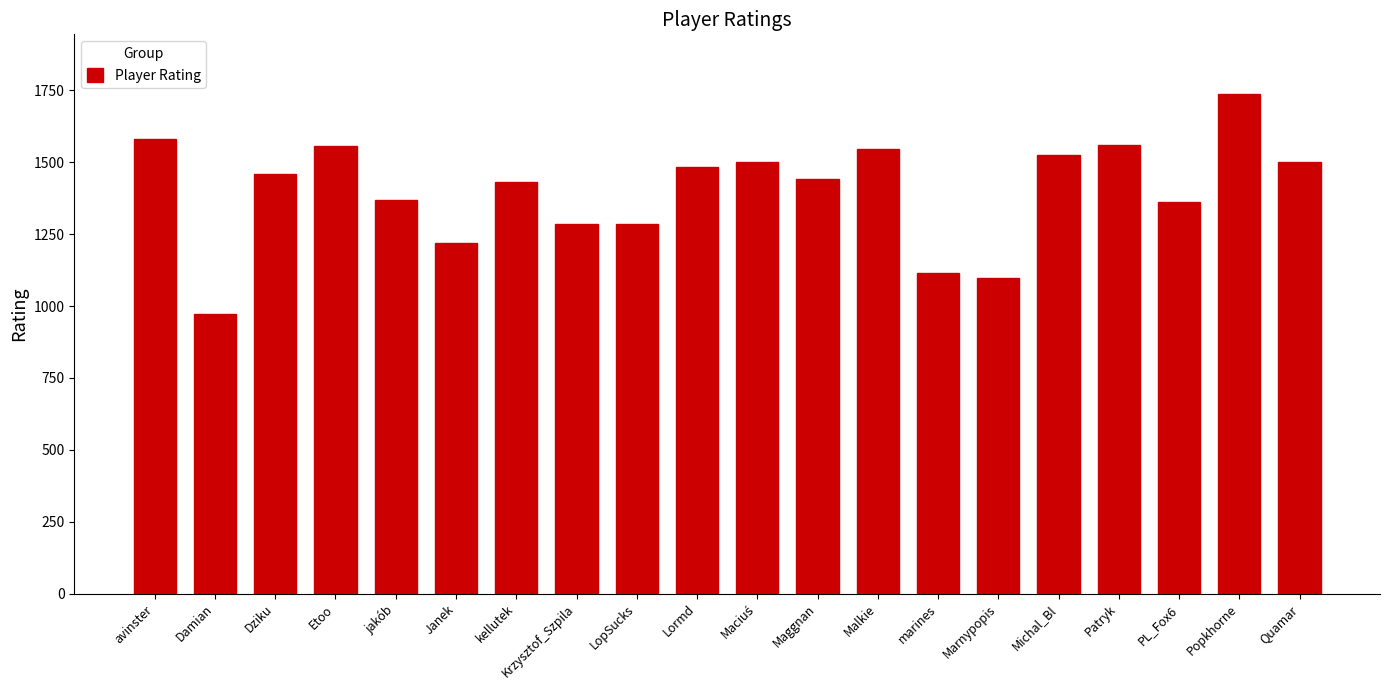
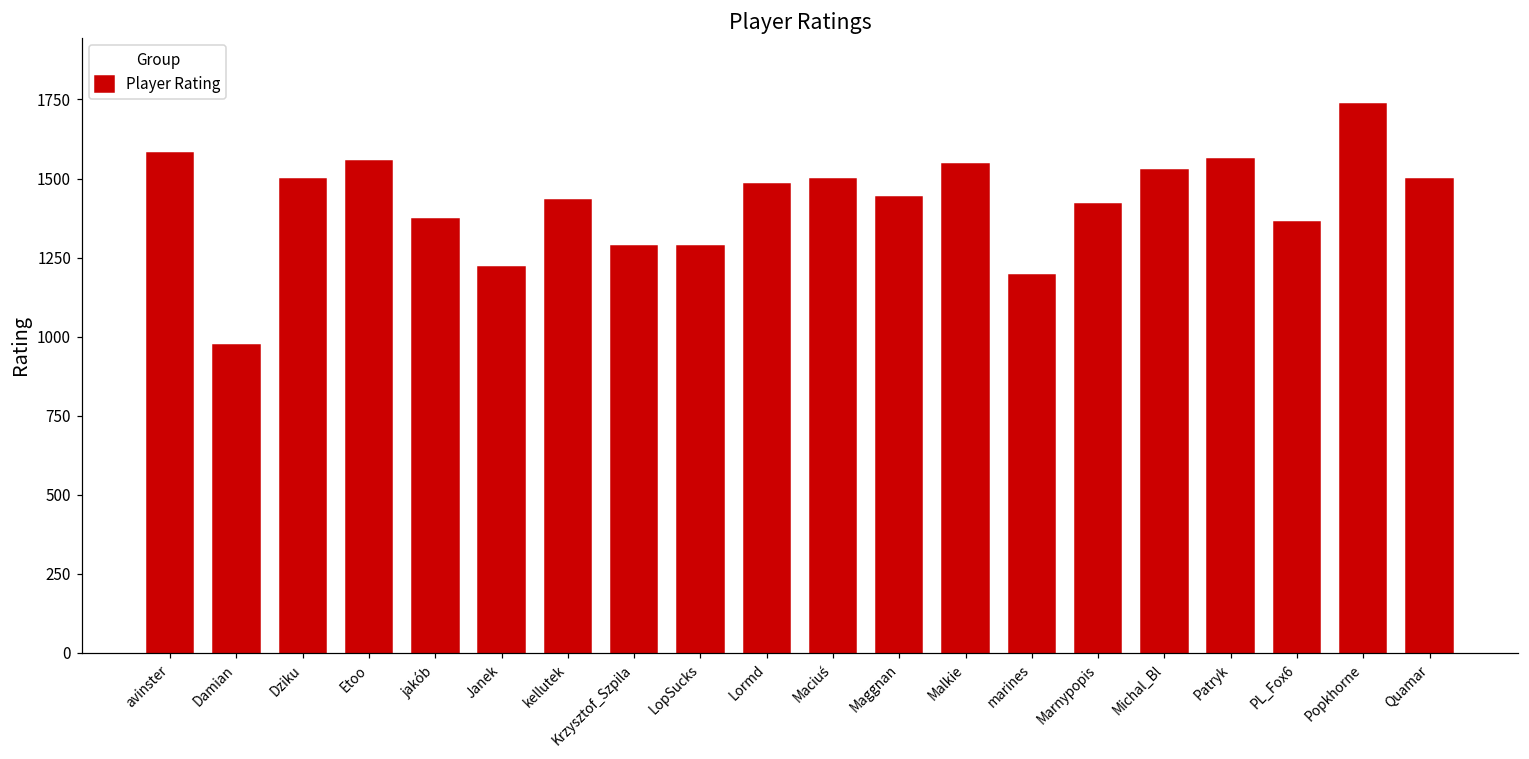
Dziku: 1460 -> 1500
marines: 1120 -> 1200
Marnypopis: 1100 -> 1420
